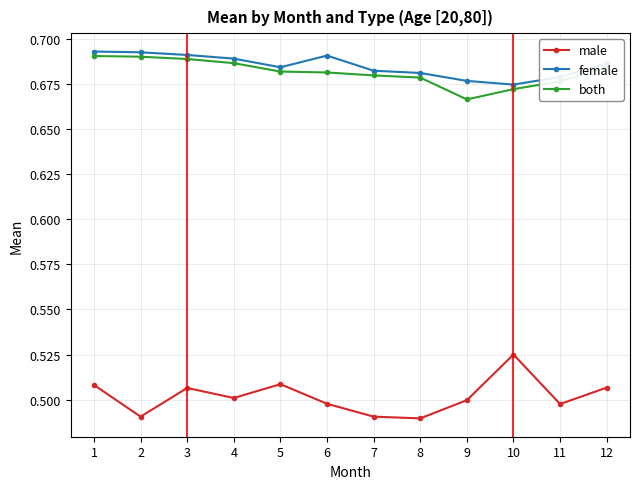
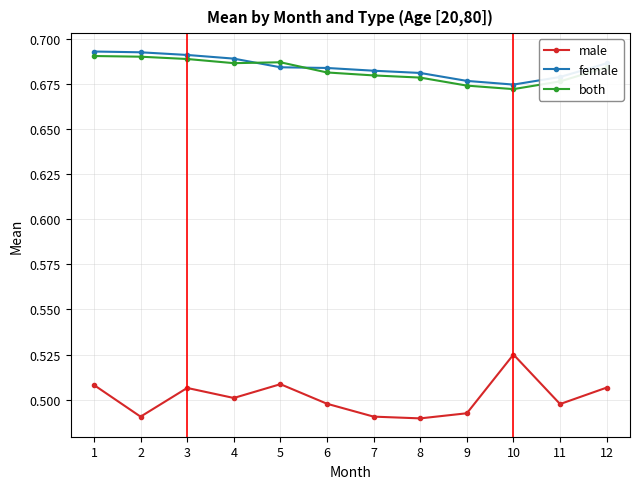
both, 5: 0.682 -> 0.687
female, 6: 0.691 -> 0.684
male, 9: 0.500 -> 0.492
both, 9: 0.667 -> 0.674
